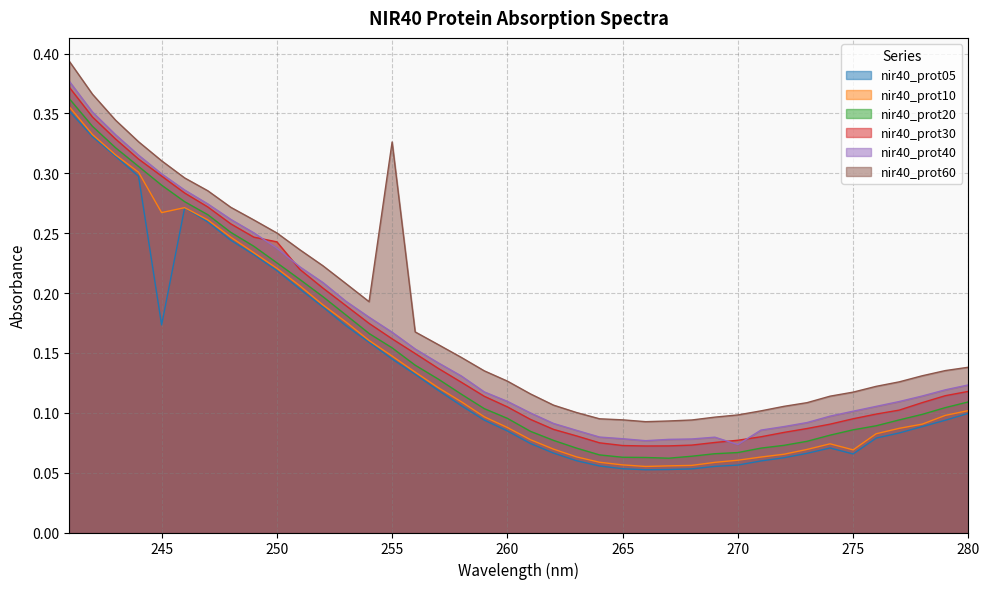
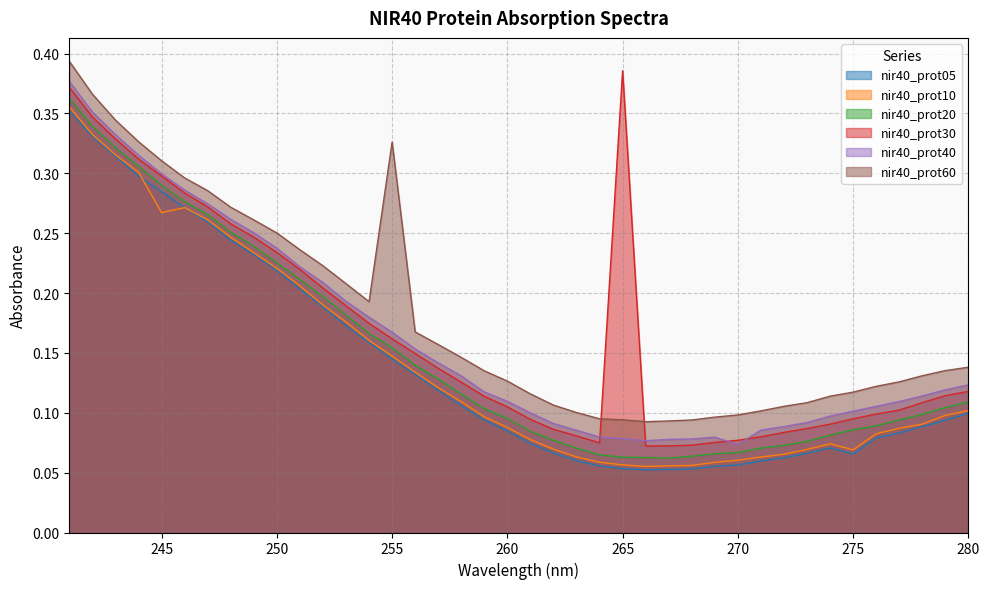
nir40_prot05, 245: 0.173 -> 0.285
nir40_prot30, 250: 0.243 -> 0.234
nir40_prot30, 265: 0.073 -> 0.386
